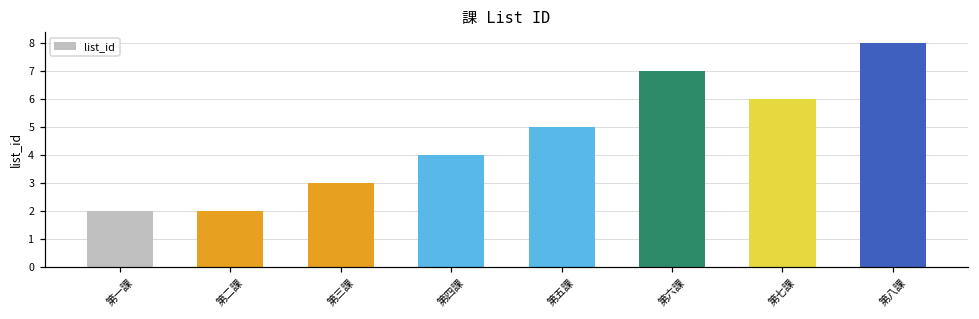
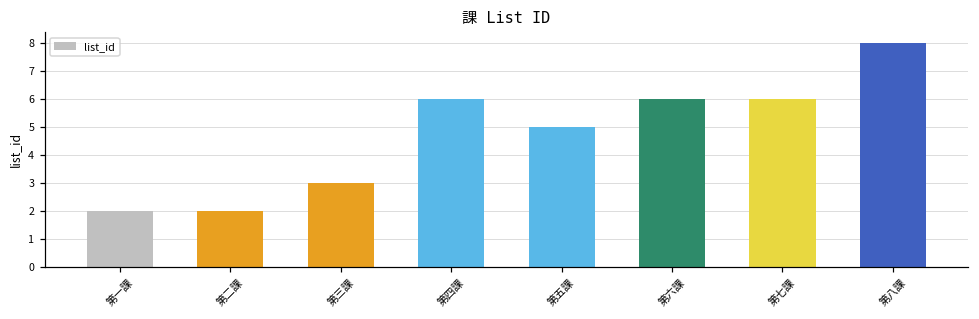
第四課: 4 -> 6
第六課: 7 -> 6
